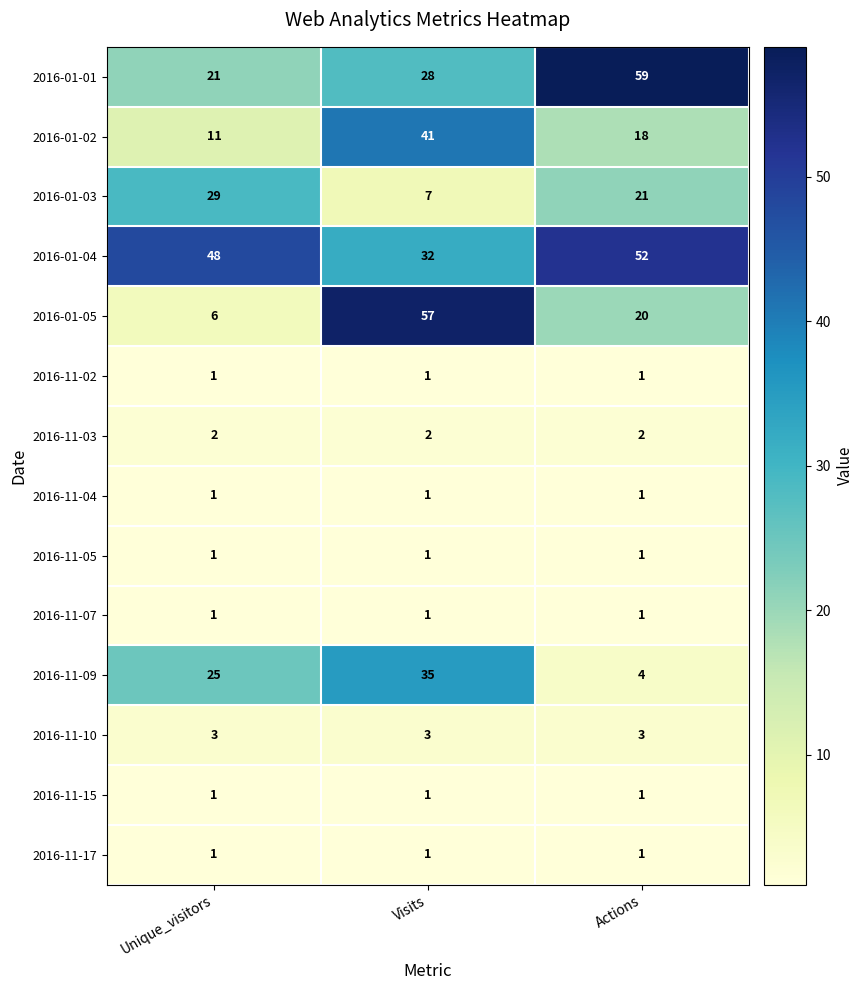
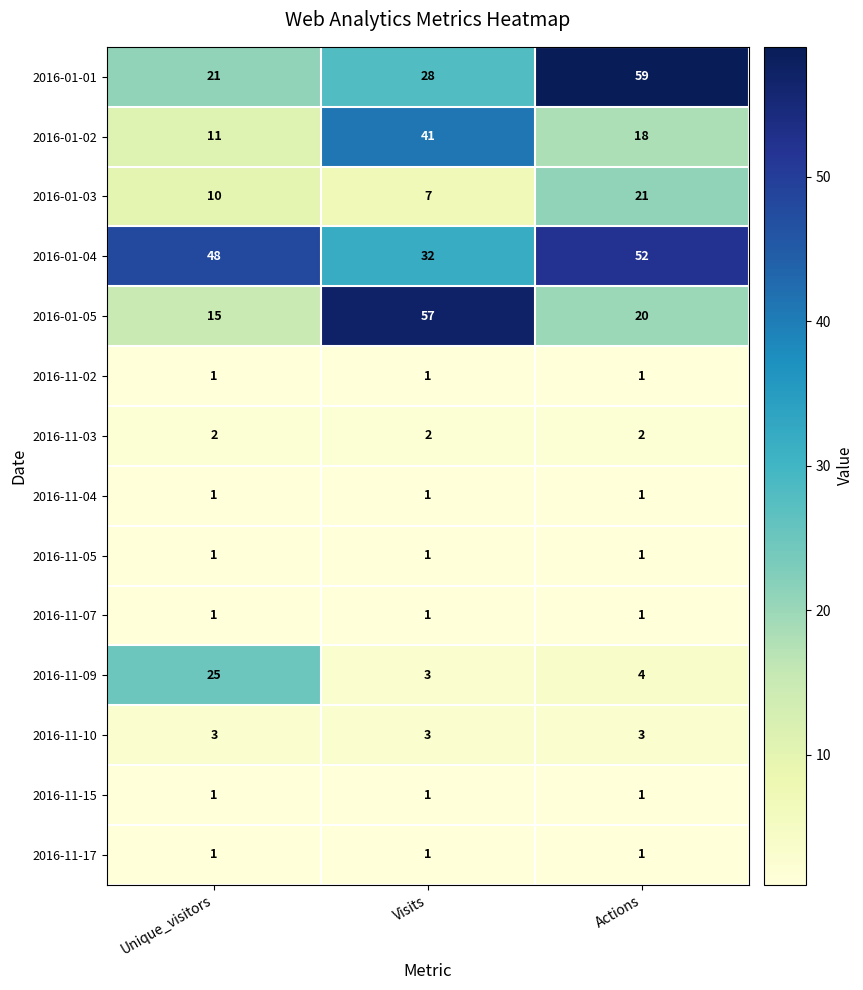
2016-01-03, Unique_visitors: 29 -> 10
2016-01-05, Unique_visitors: 6 -> 15
2016-11-09, Visits: 35 -> 3
